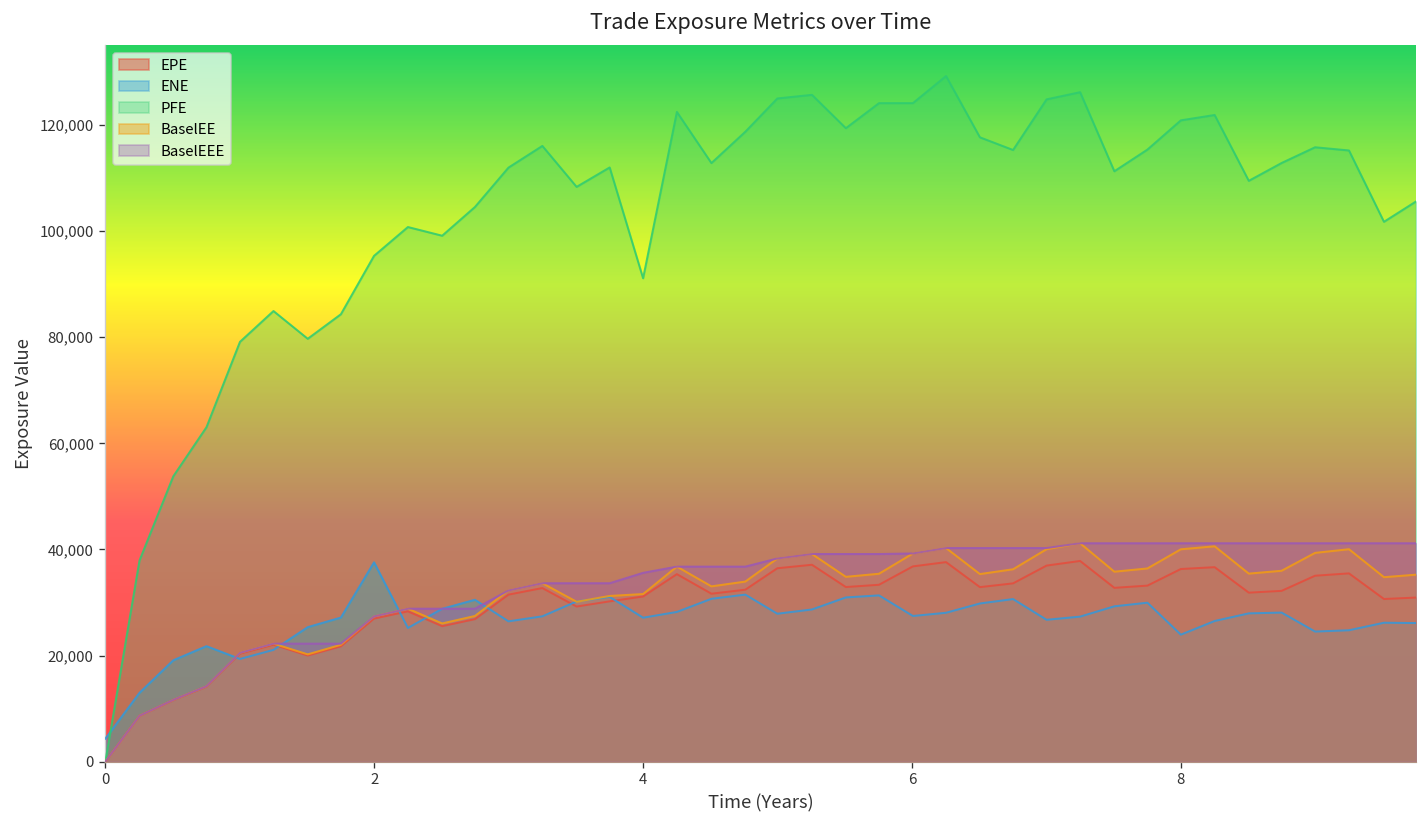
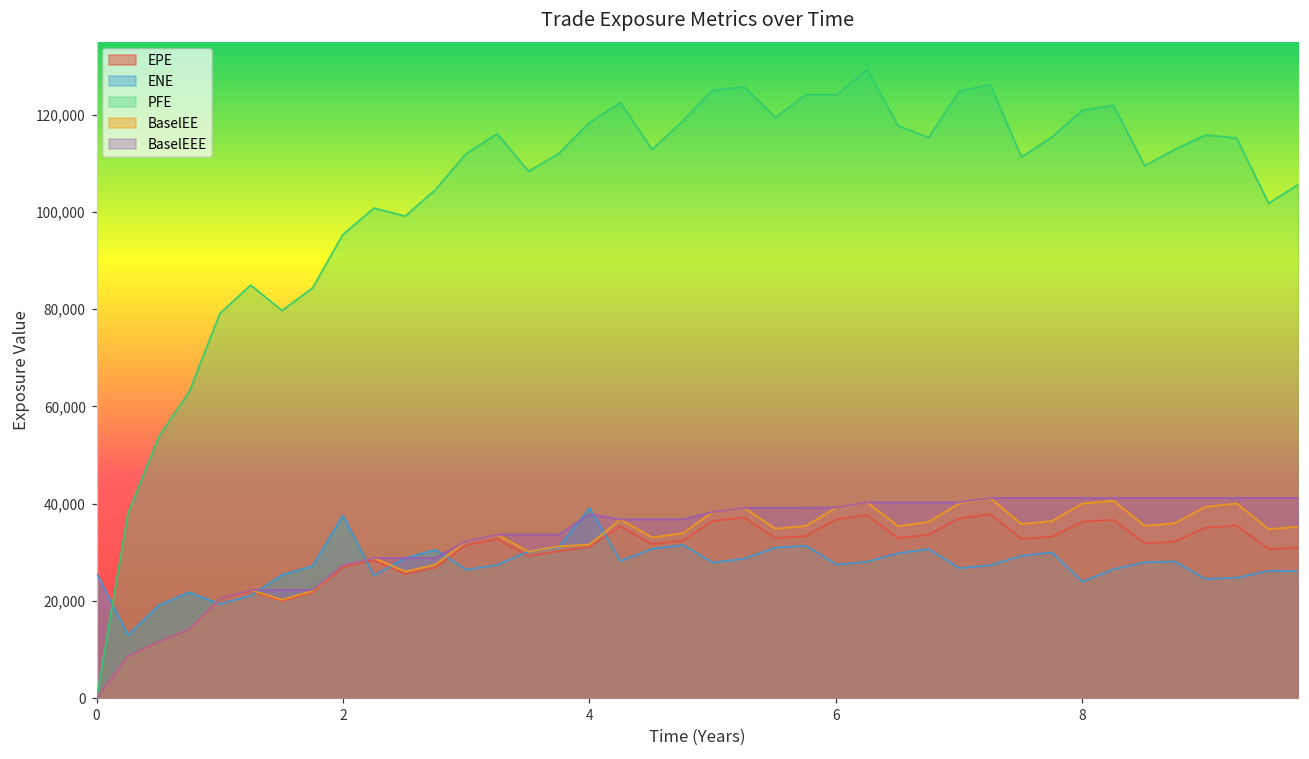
ENE, 0: 4,000 -> 26,000
ENE, 4: 27,000 -> 39,000
PFE, 4: 91,000 -> 118,000
BaselEEE, 4: 36,000 -> 38,000
